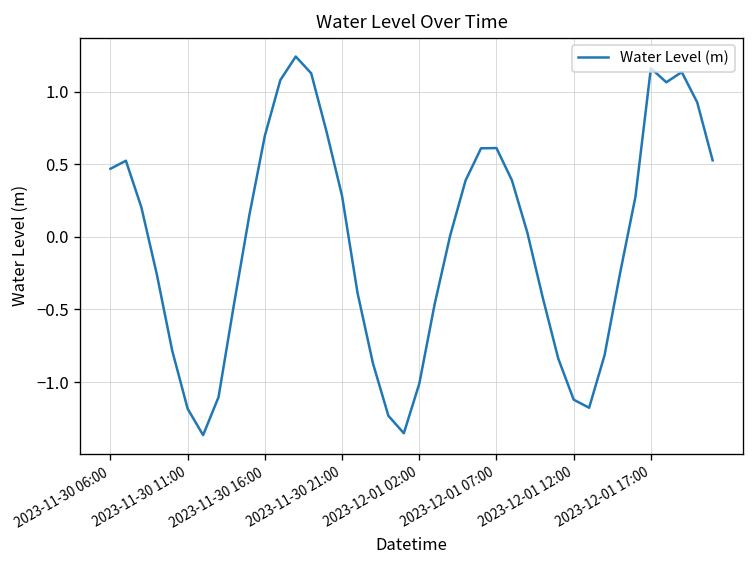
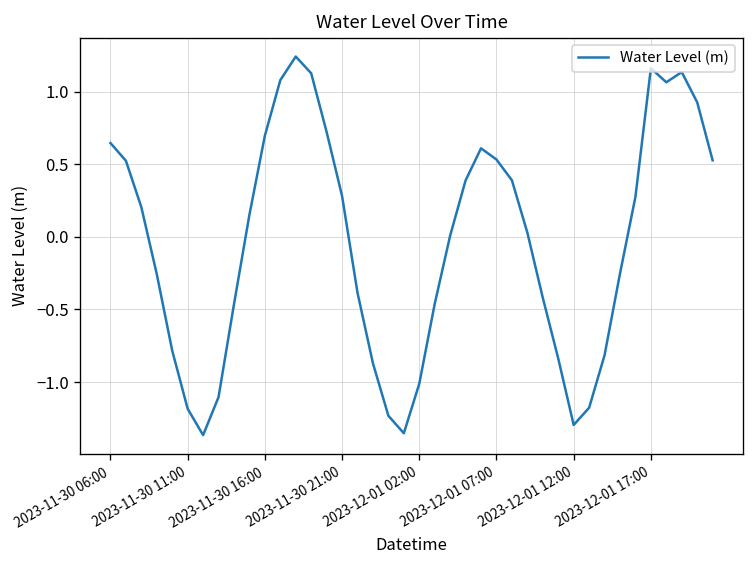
2023-11-30 06:00: 0.47 -> 0.65
2023-12-01 07:00: 0.61 -> 0.53
2023-12-01 12:00: -1.12 -> -1.30
